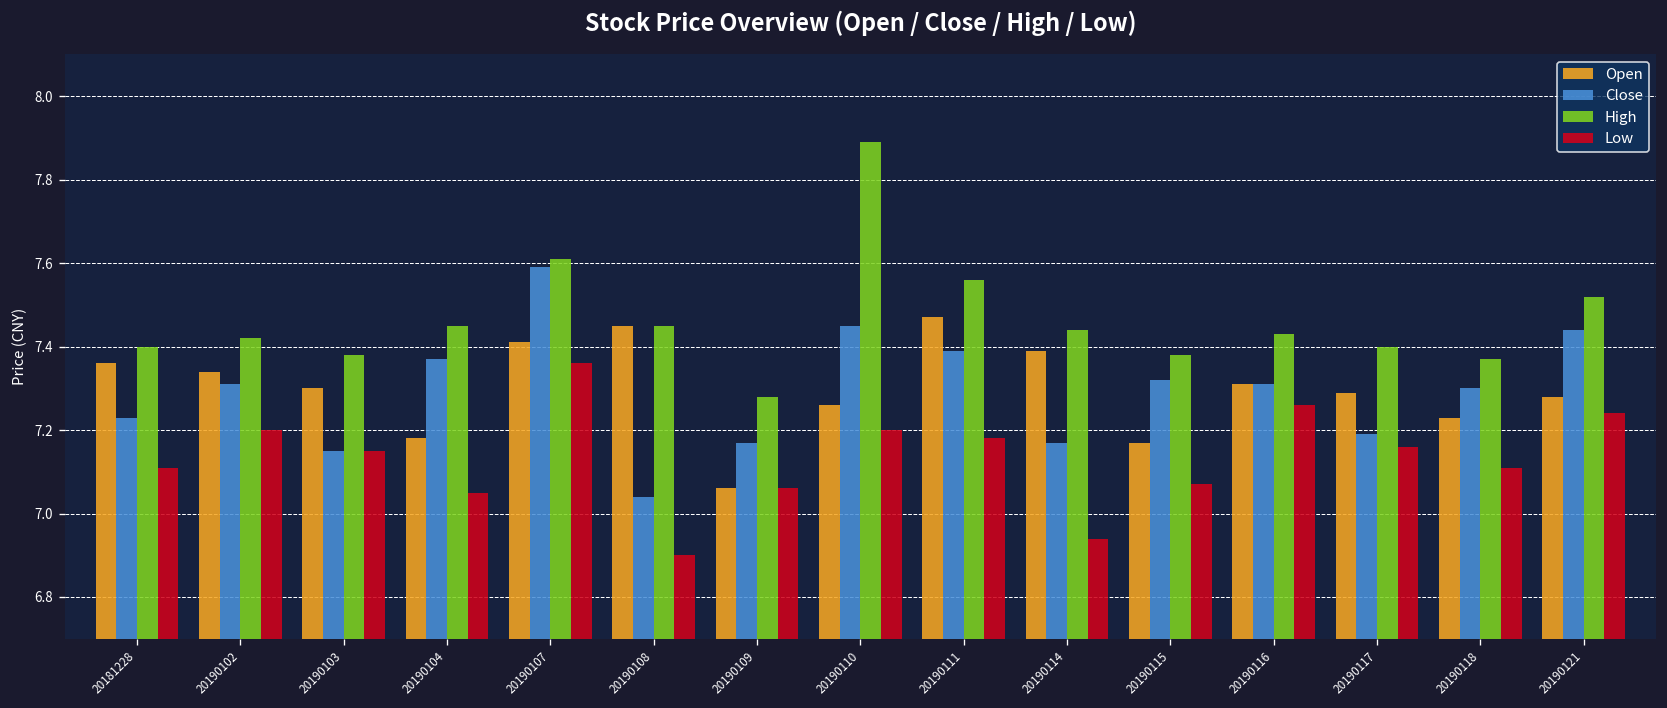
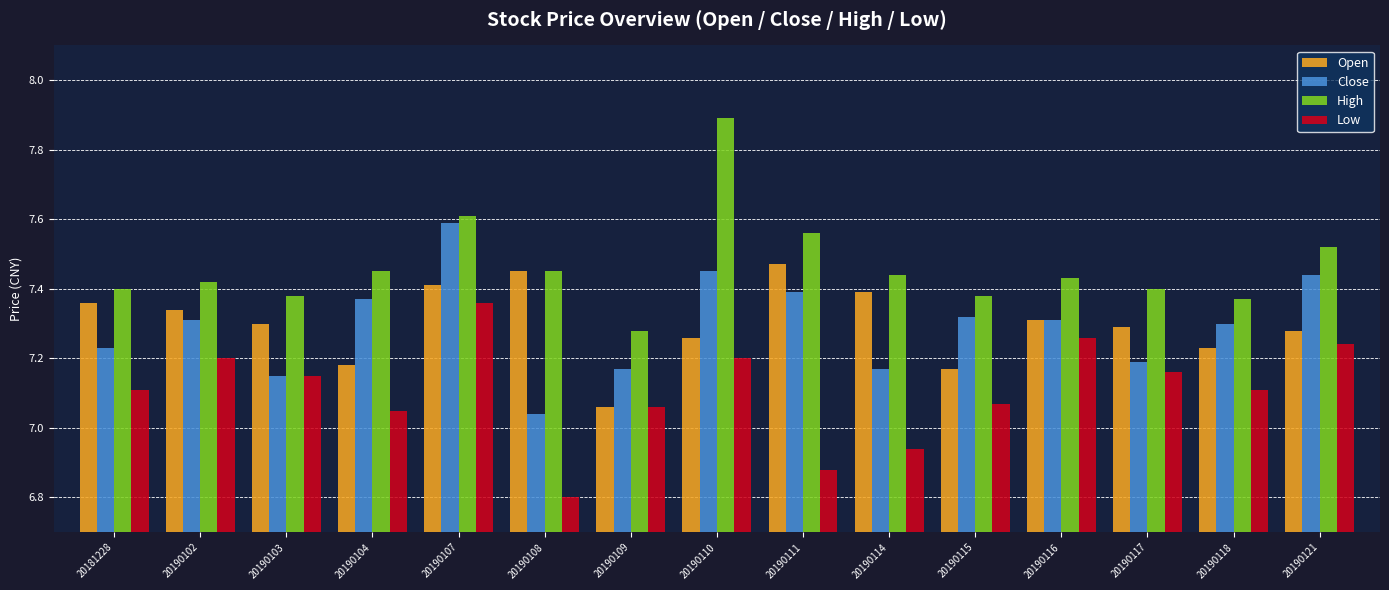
Low, 20190108: 6.9 -> 6.8
Low, 20190111: 7.18 -> 6.88
